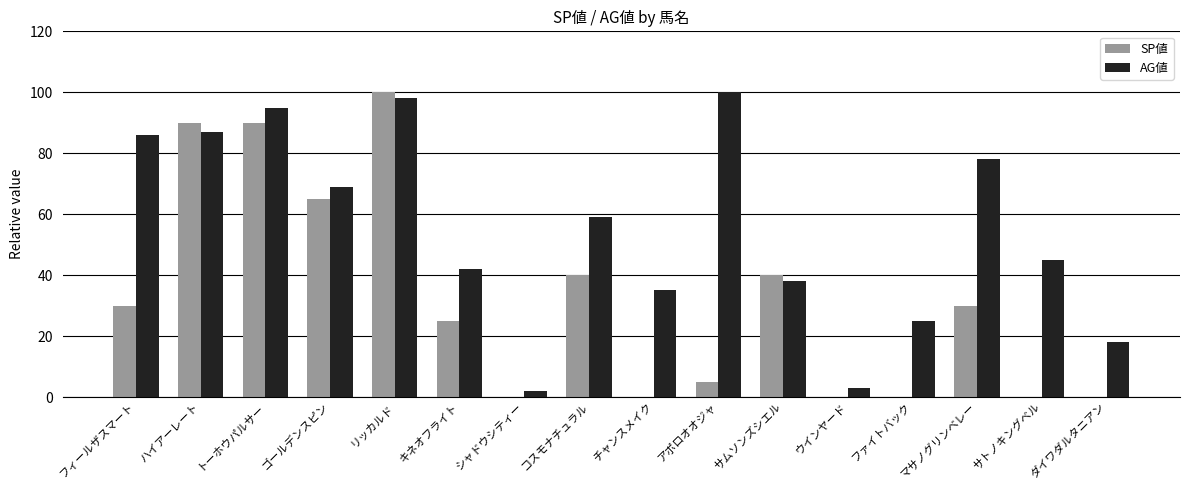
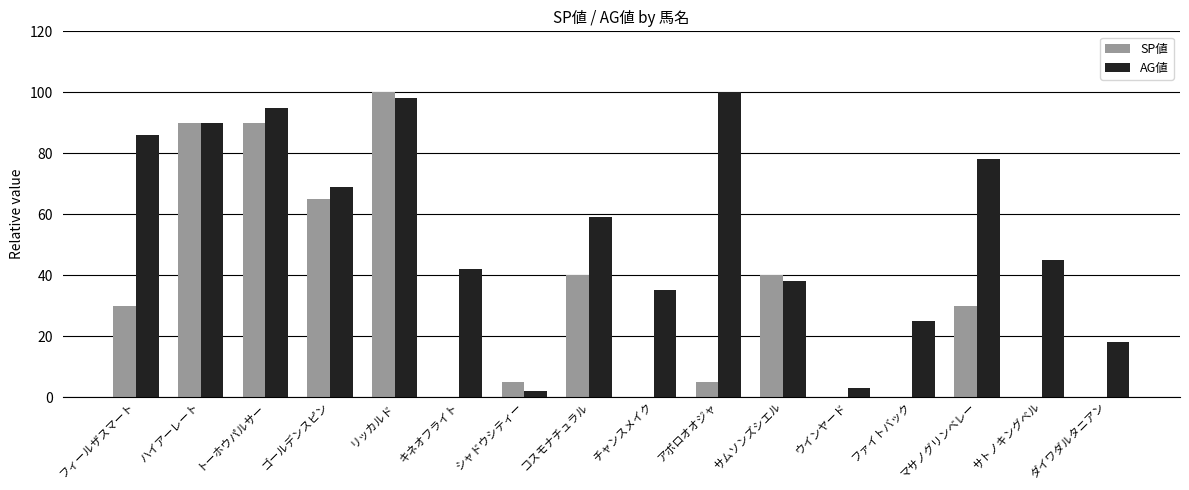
AG値, ハイアーレート: 87 -> 90
SP値, キネオフライト: 25 -> 0
SP値, シャドウシティー: 0 -> 5
